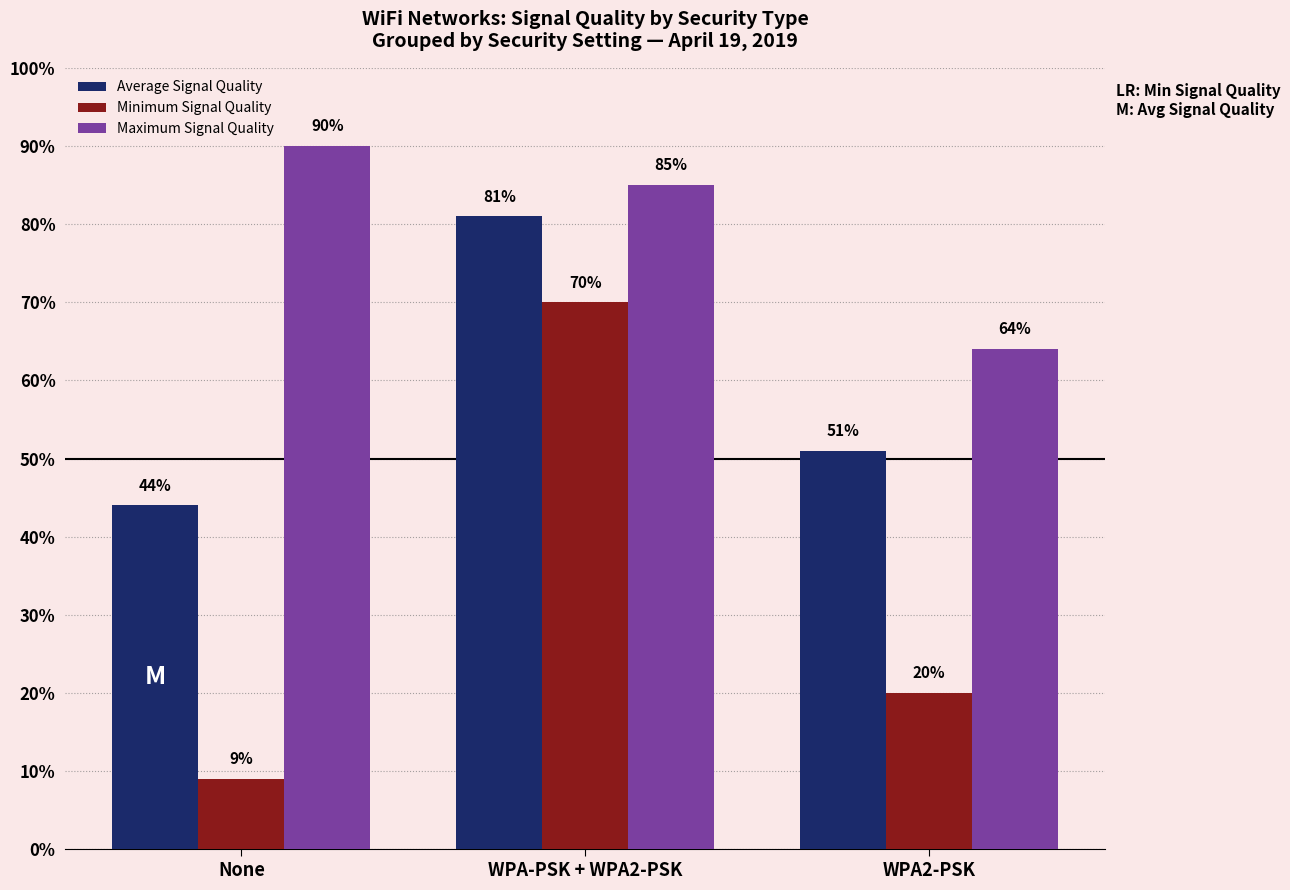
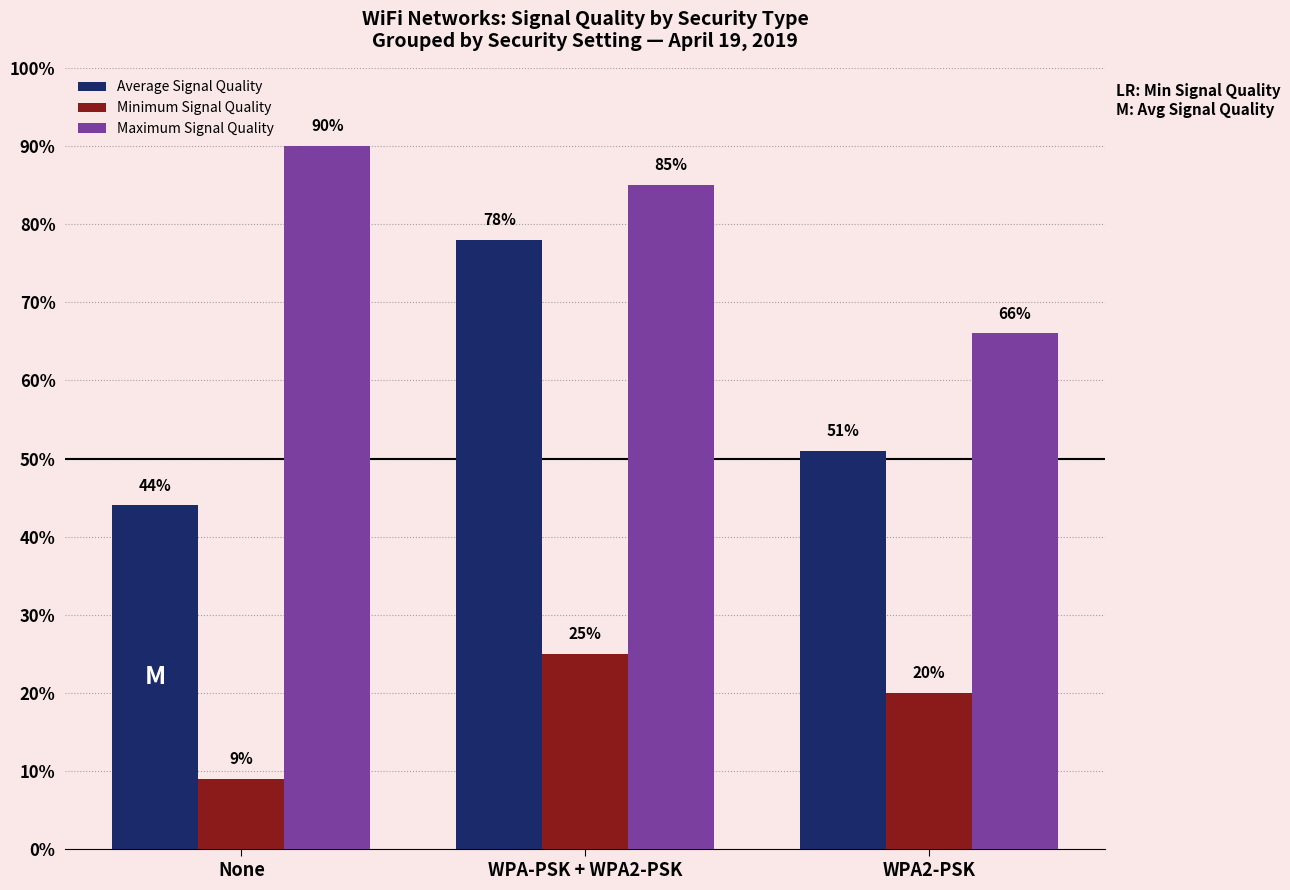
Average Signal Quality, WPA-PSK + WPA2-PSK: 81% -> 78%
Minimum Signal Quality, WPA-PSK + WPA2-PSK: 70% -> 25%
Maximum Signal Quality, WPA2-PSK: 64% -> 66%
